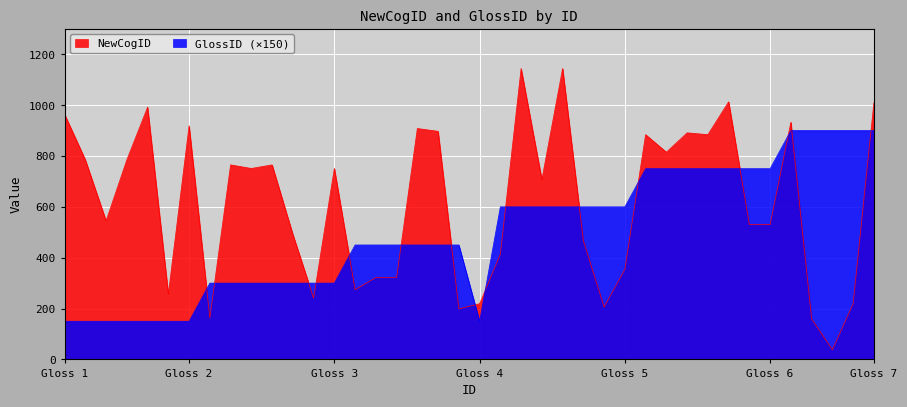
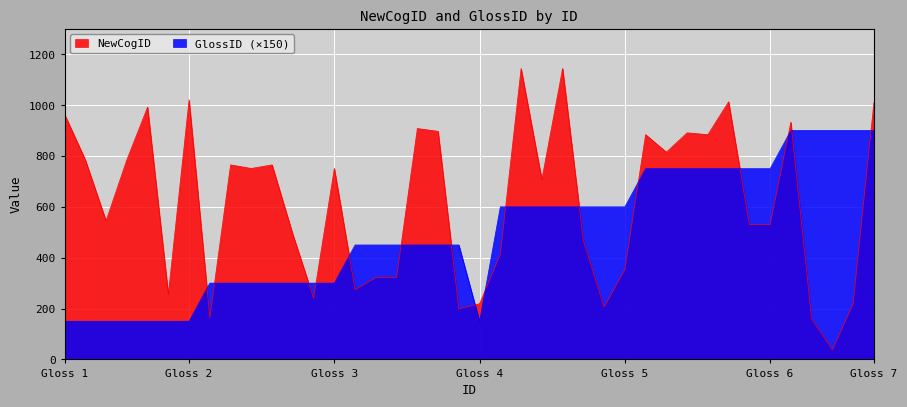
NewCogID, Gloss 2: 920 -> 1020
